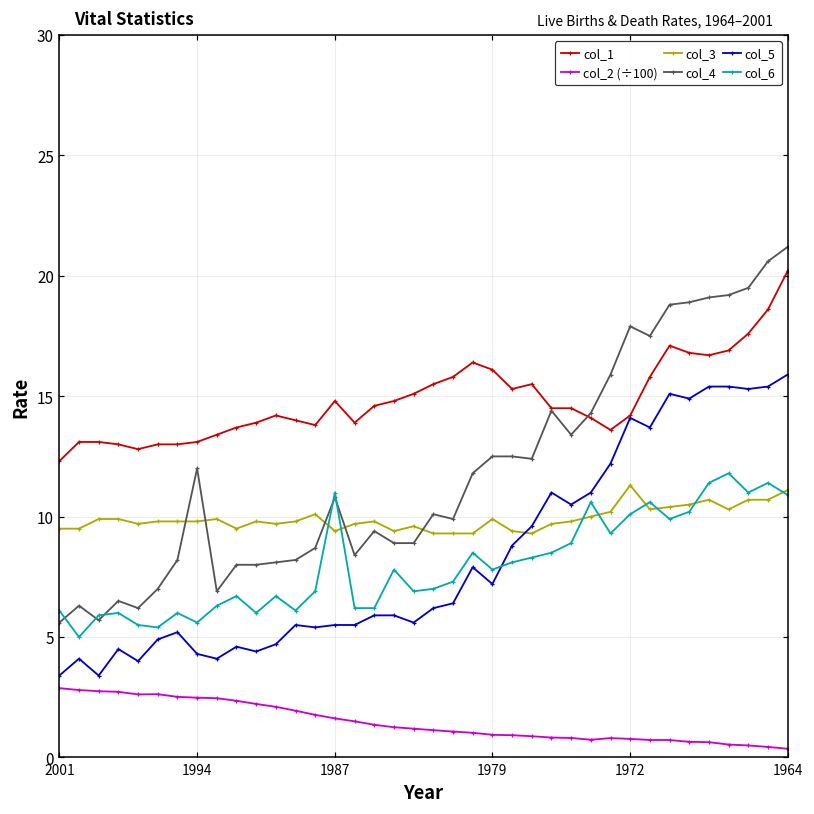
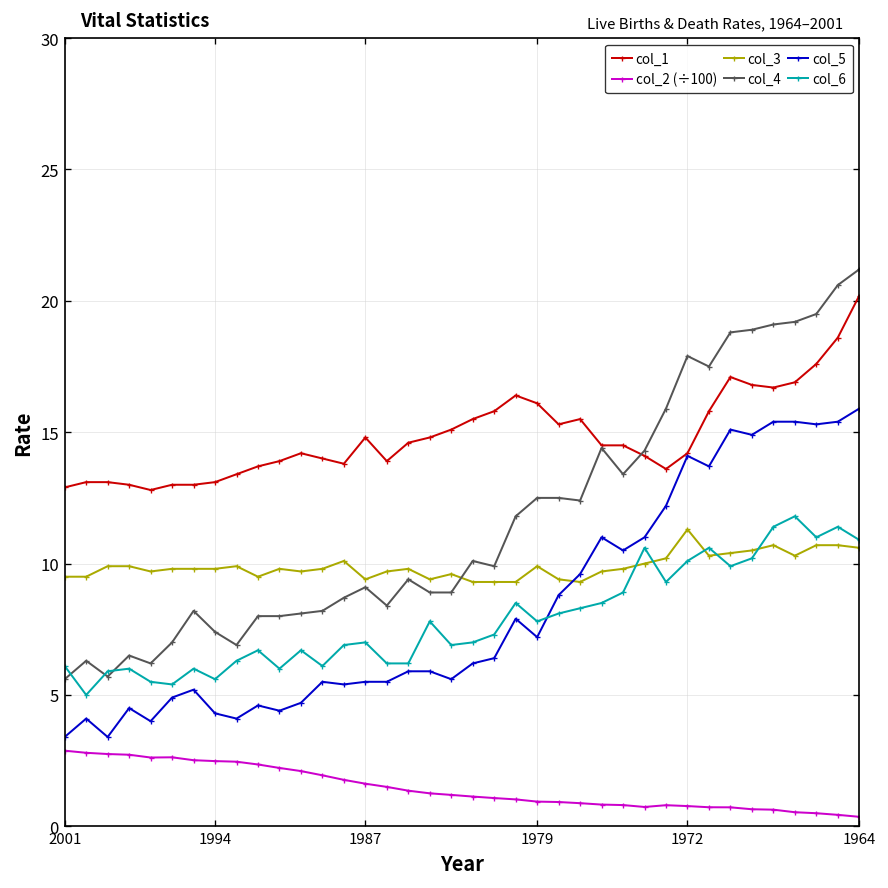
col_1, 2001: 12.3 -> 12.9
col_4, 1994: 12.0 -> 7.4
col_4, 1987: 10.8 -> 9.1
col_6, 1987: 11 -> 7
col_3, 1964: 11.1 -> 10.6
